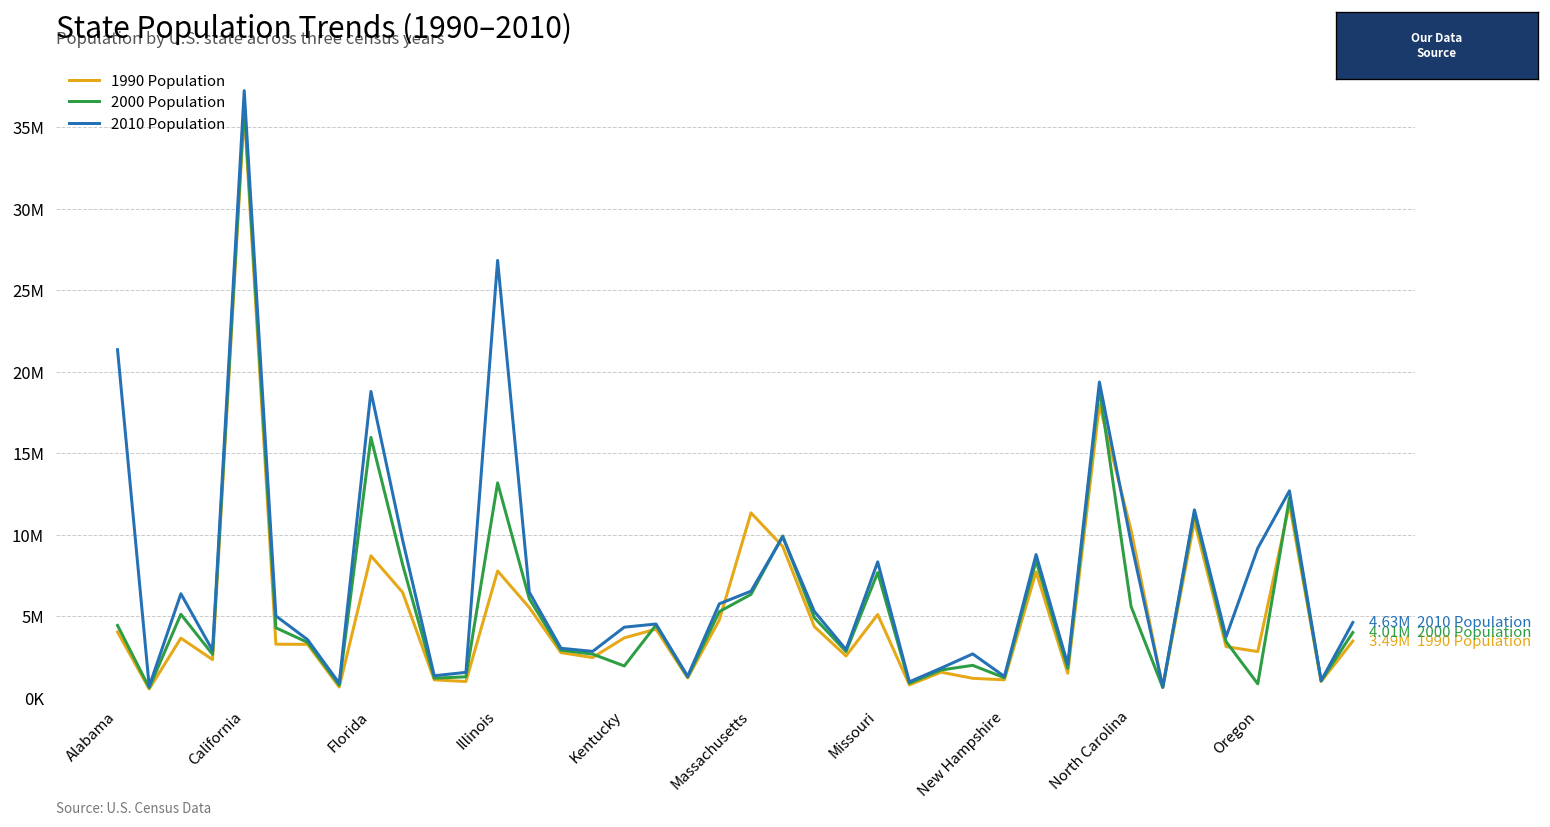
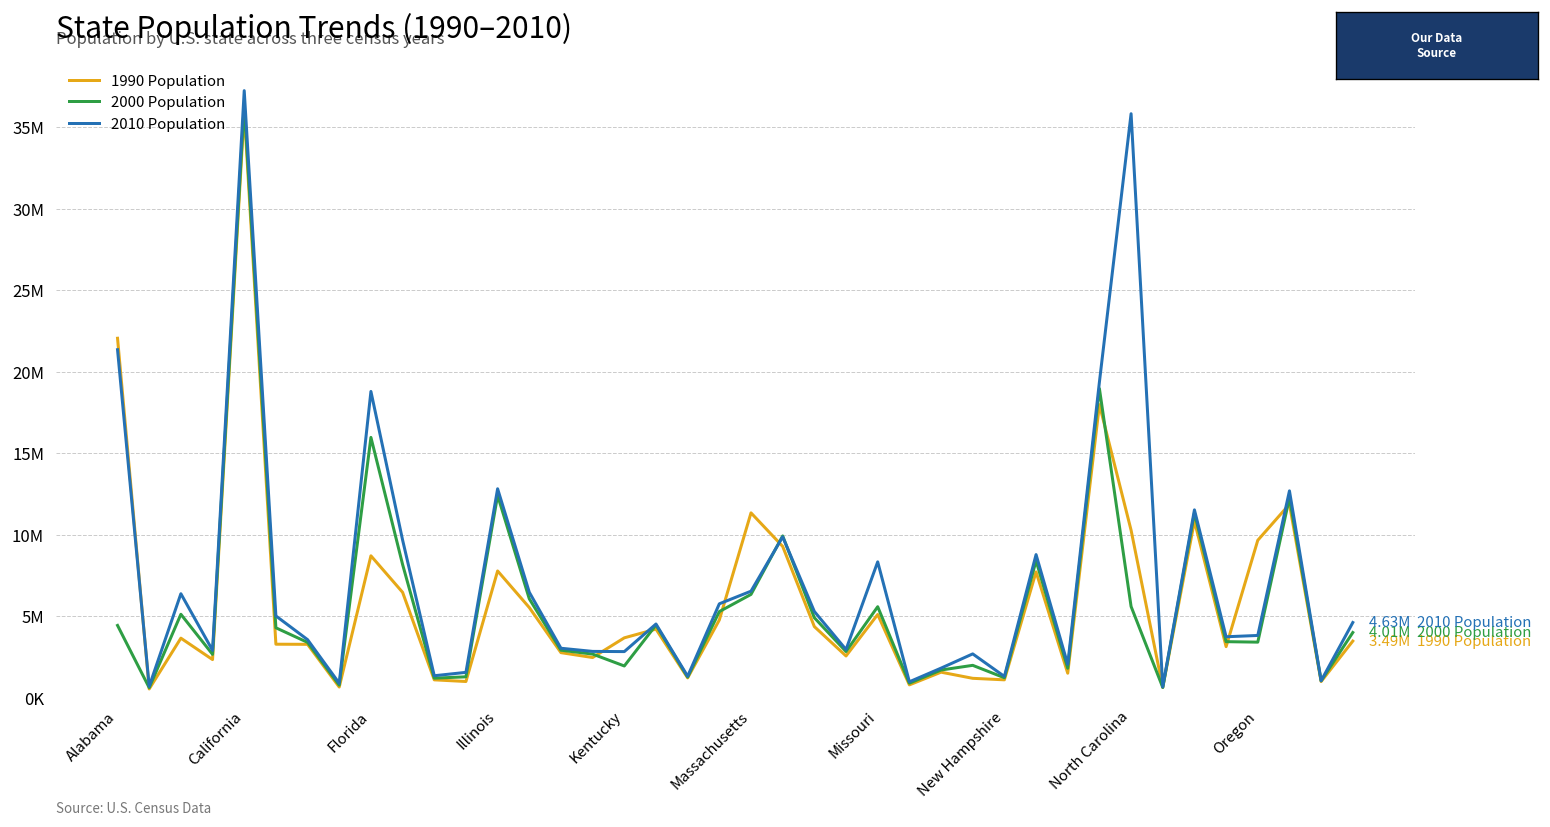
1990 Population, Alabama: 4000000 -> 22100000
2000 Population, Illinois: 13200000 -> 12400000
2010 Population, Illinois: 26800000 -> 12800000
2010 Population, Kentucky: 4300000 -> 2800000
2000 Population, Missouri: 7700000 -> 5600000
2010 Population, North Carolina: 9500000 -> 35800000
1990 Population, Oregon: 2800000 -> 9700000
2000 Population, Oregon: 900000 -> 3400000
2010 Population, Oregon: 9200000 -> 3800000
